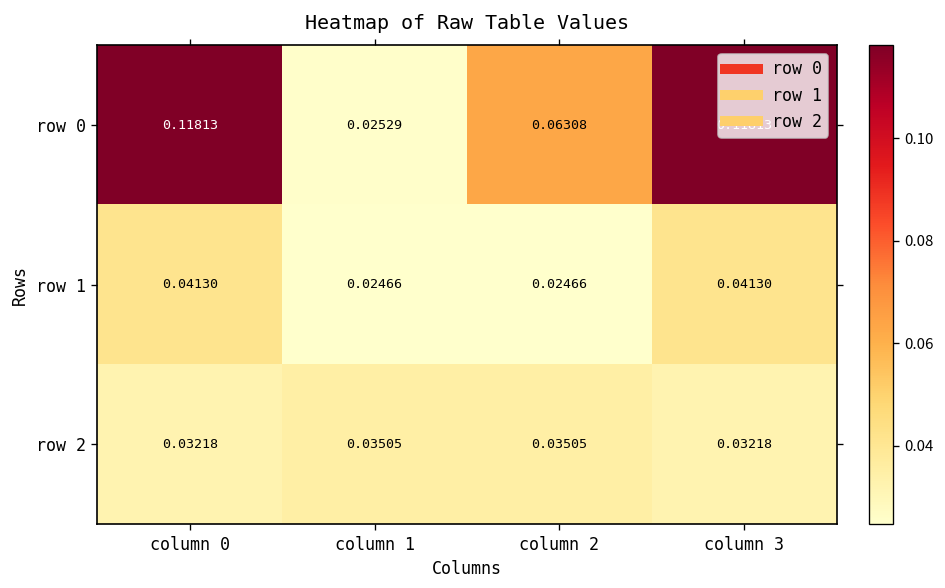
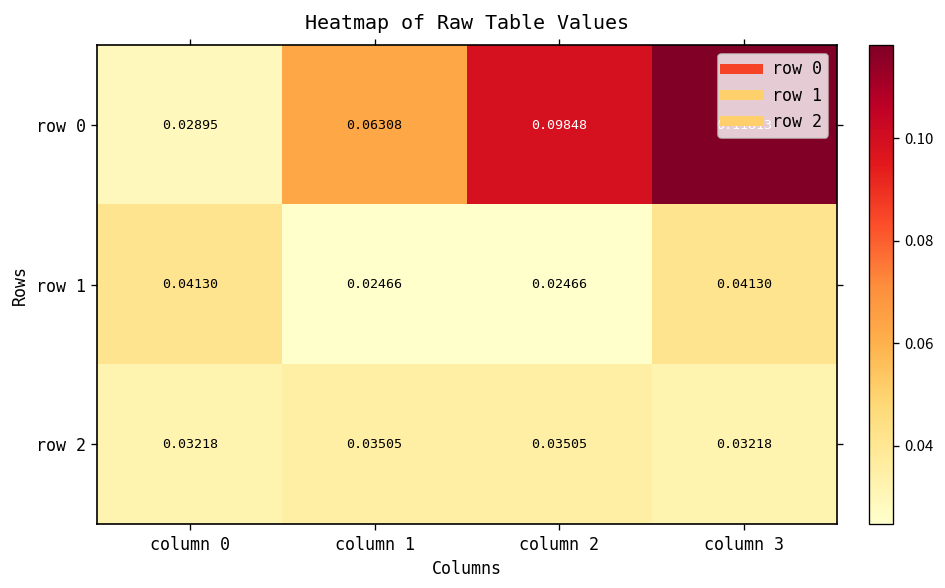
row 0, column 0: 0.11813 -> 0.02895
row 0, column 1: 0.02529 -> 0.06308
row 0, column 2: 0.06308 -> 0.09848
